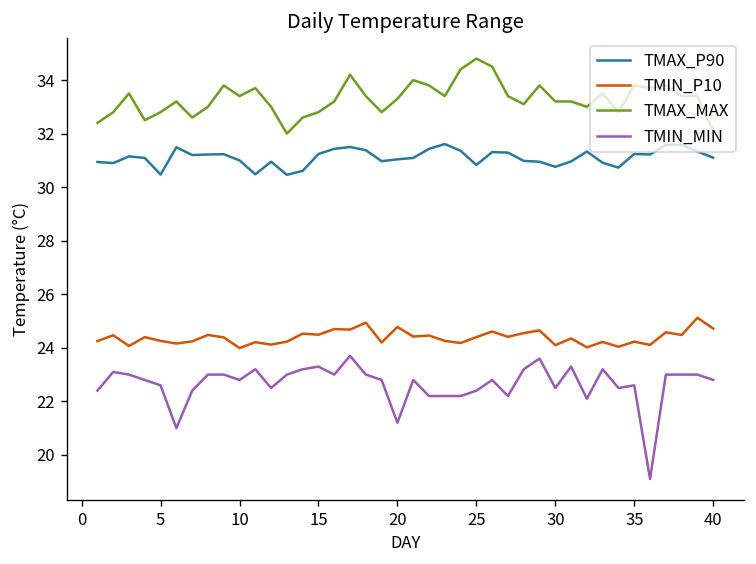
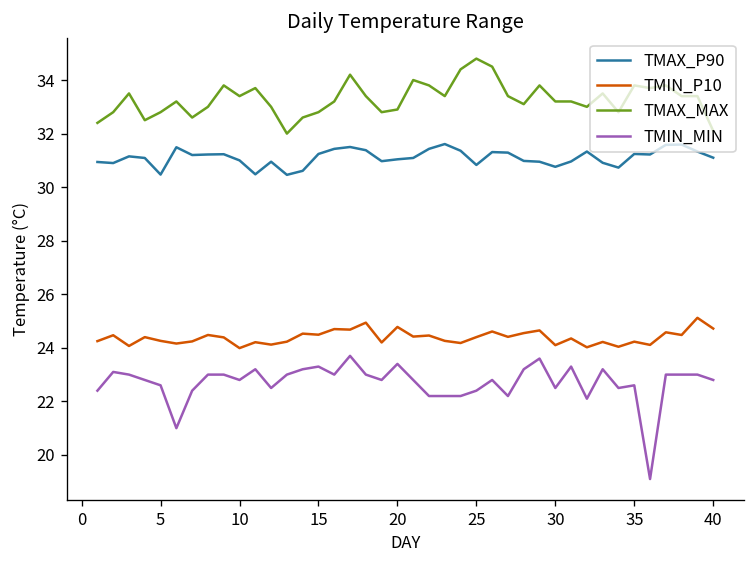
TMAX_MAX, 20: 33.3 -> 32.9
TMIN_MIN, 20: 21.2 -> 23.4
